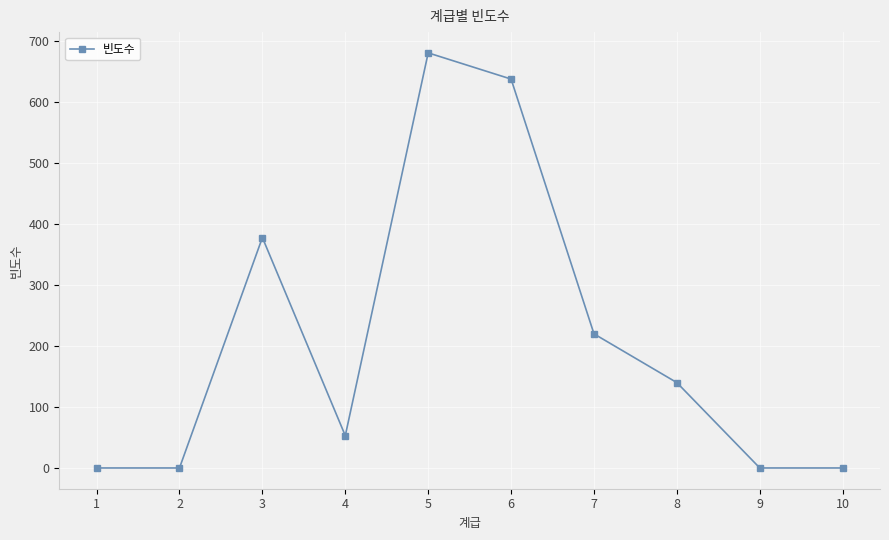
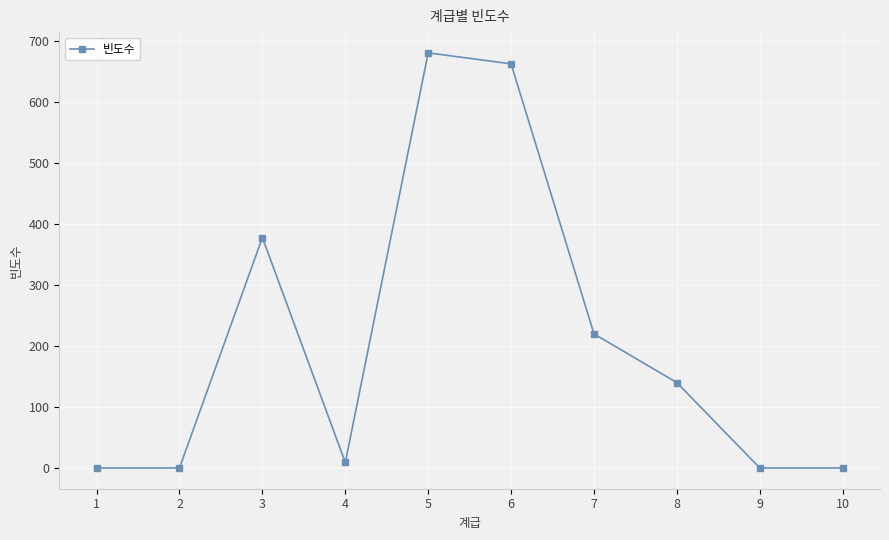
4: 50 -> 10
6: 640 -> 660
